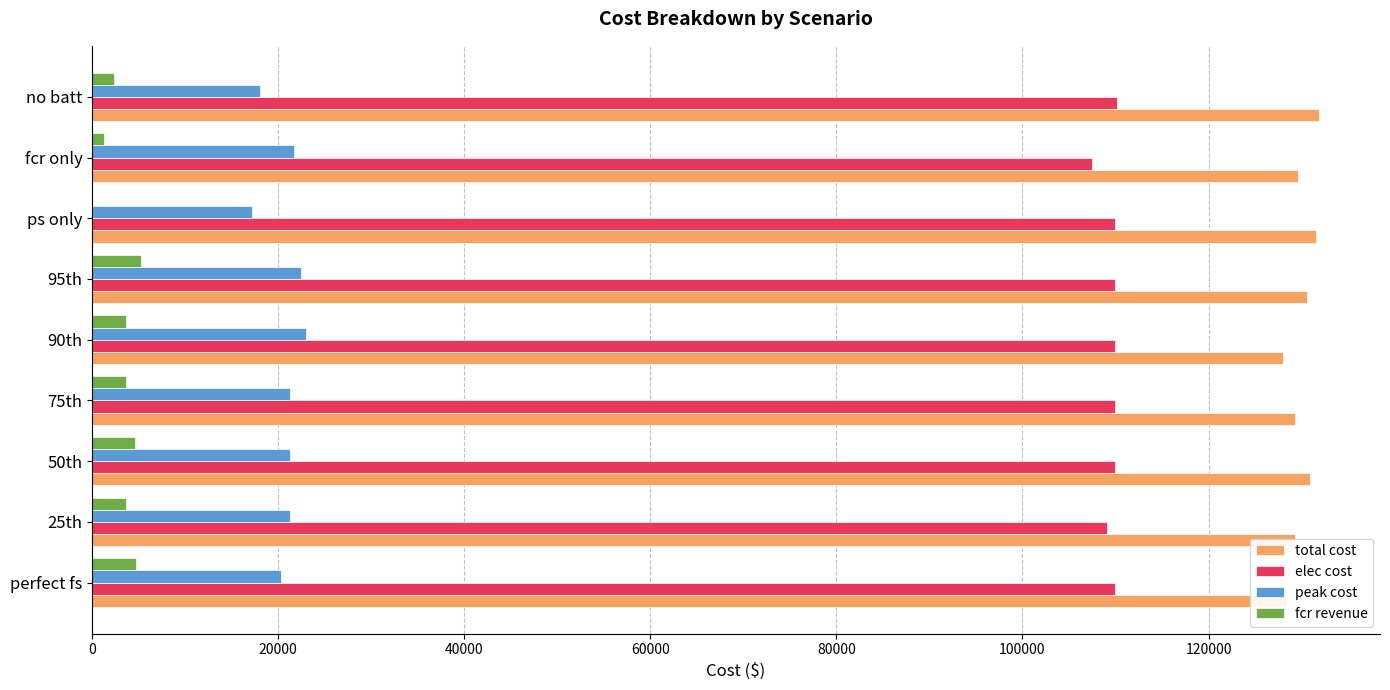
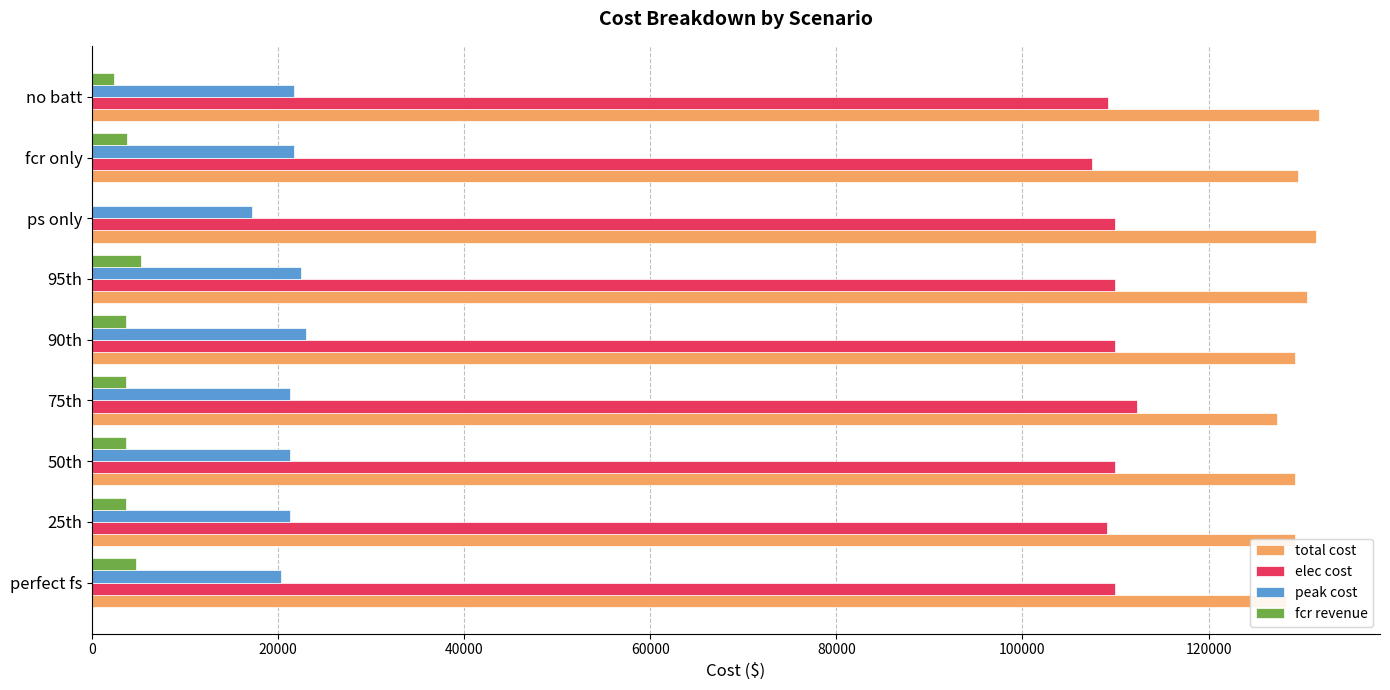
peak cost, no batt: 18000 -> 22000
elec cost, no batt: 110000 -> 109000
fcr revenue, fcr only: 1000 -> 4000
total cost, 90th: 128000 -> 129000
elec cost, 75th: 110000 -> 112000
total cost, 75th: 129000 -> 127000
fcr revenue, 50th: 5000 -> 4000
total cost, 50th: 131000 -> 129000
